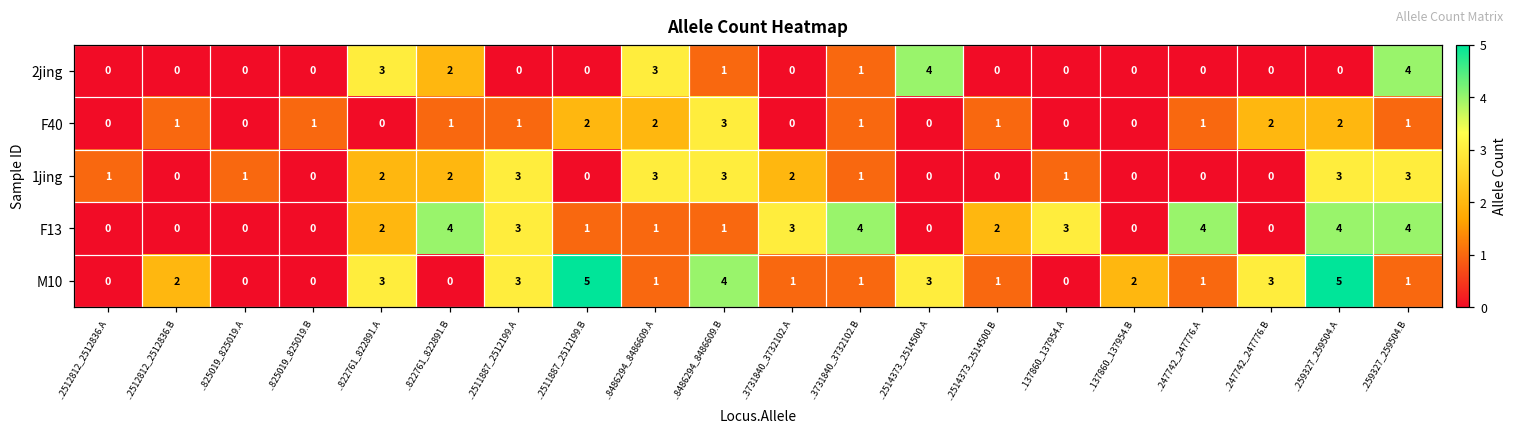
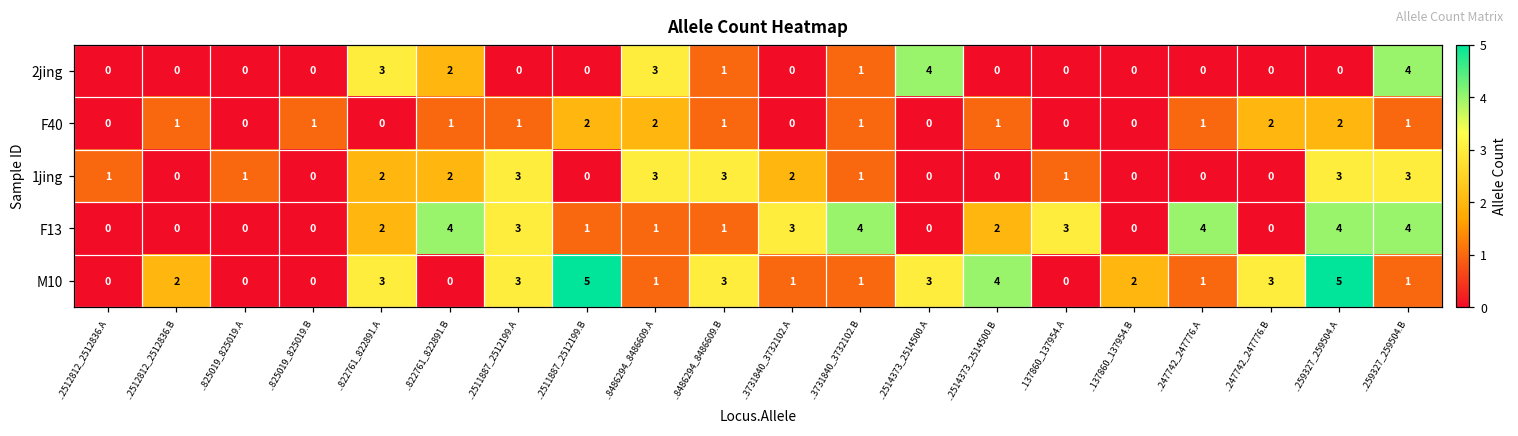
F40, ..8486294_8486609.B: 3 -> 1
M10, ..8486294_8486609.B: 4 -> 3
M10, ..2514373_2514500.B: 1 -> 4
